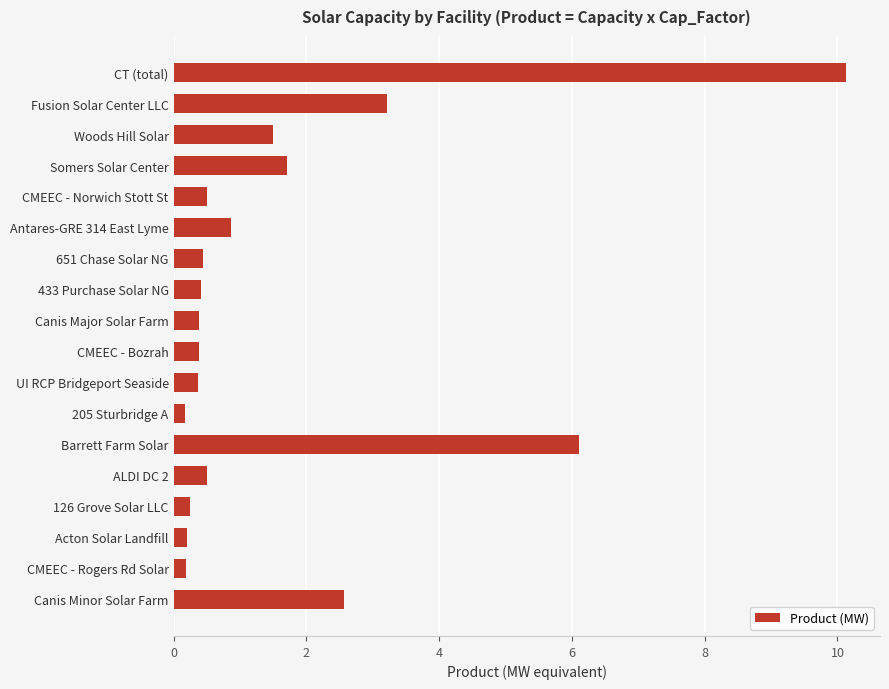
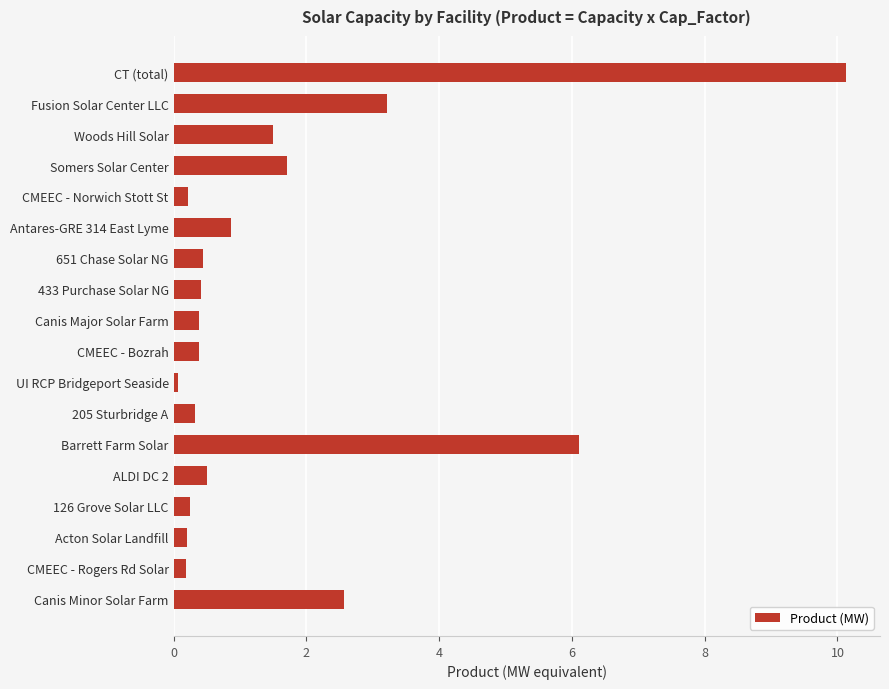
CMEEC - Norwich Stott St: 0.5 -> 0.2
UI RCP Bridgeport Seaside: 0.4 -> 0.1
205 Sturbridge A: 0.2 -> 0.3
